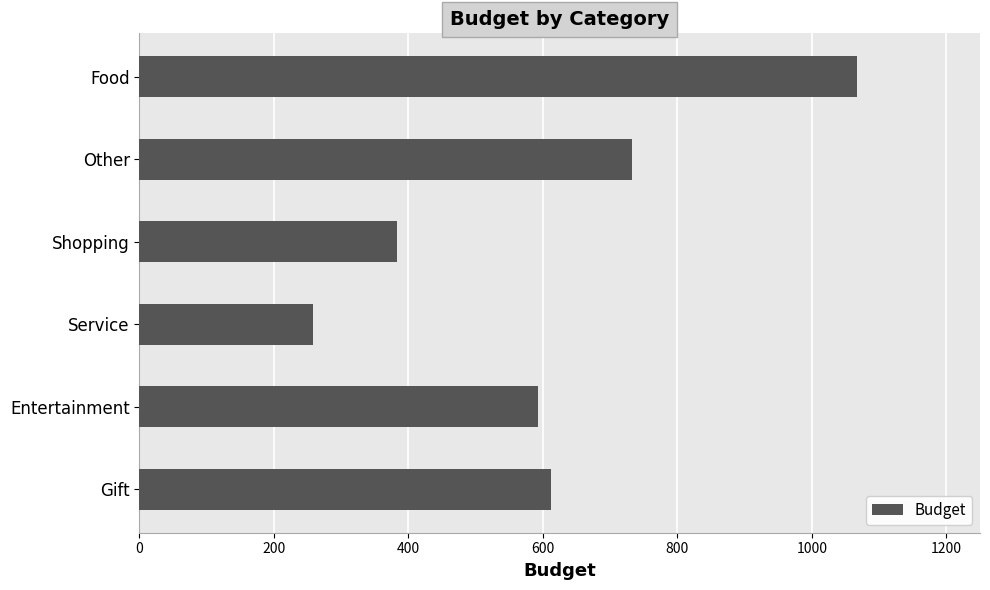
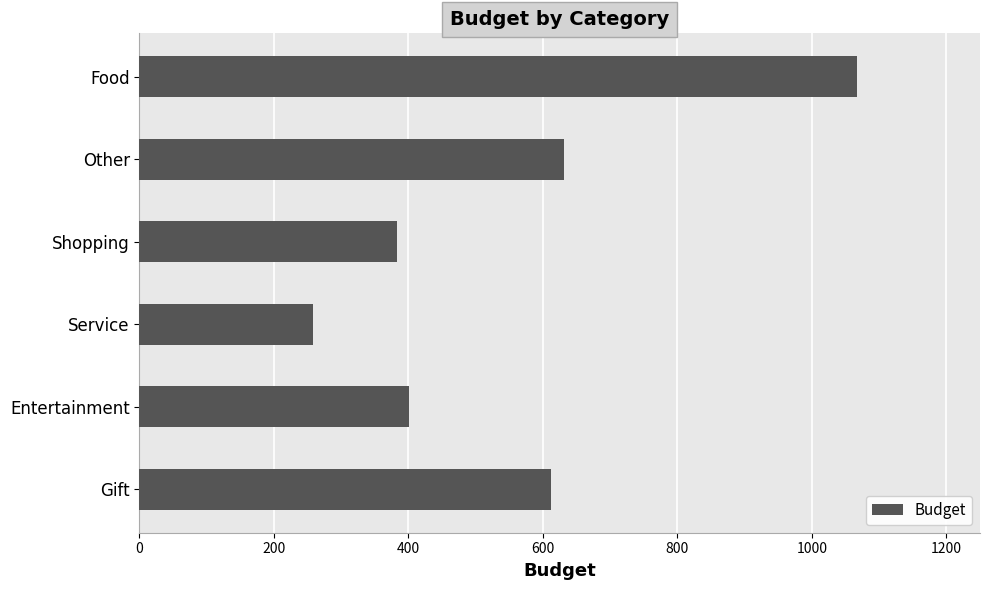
Other: 730 -> 630
Entertainment: 590 -> 400
